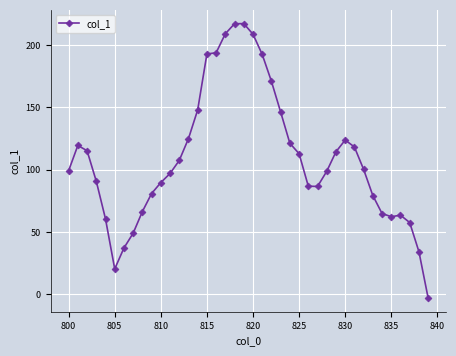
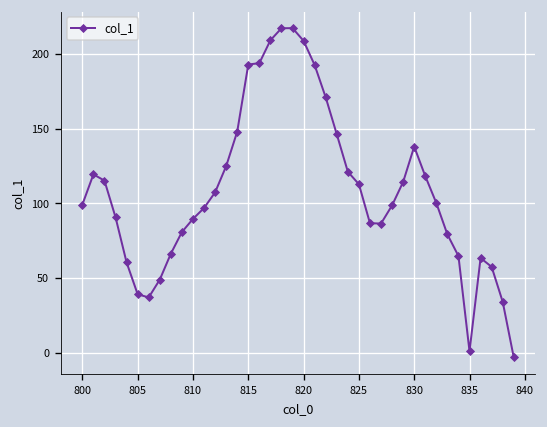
805: 20 -> 39
830: 124 -> 138
835: 62 -> 1
